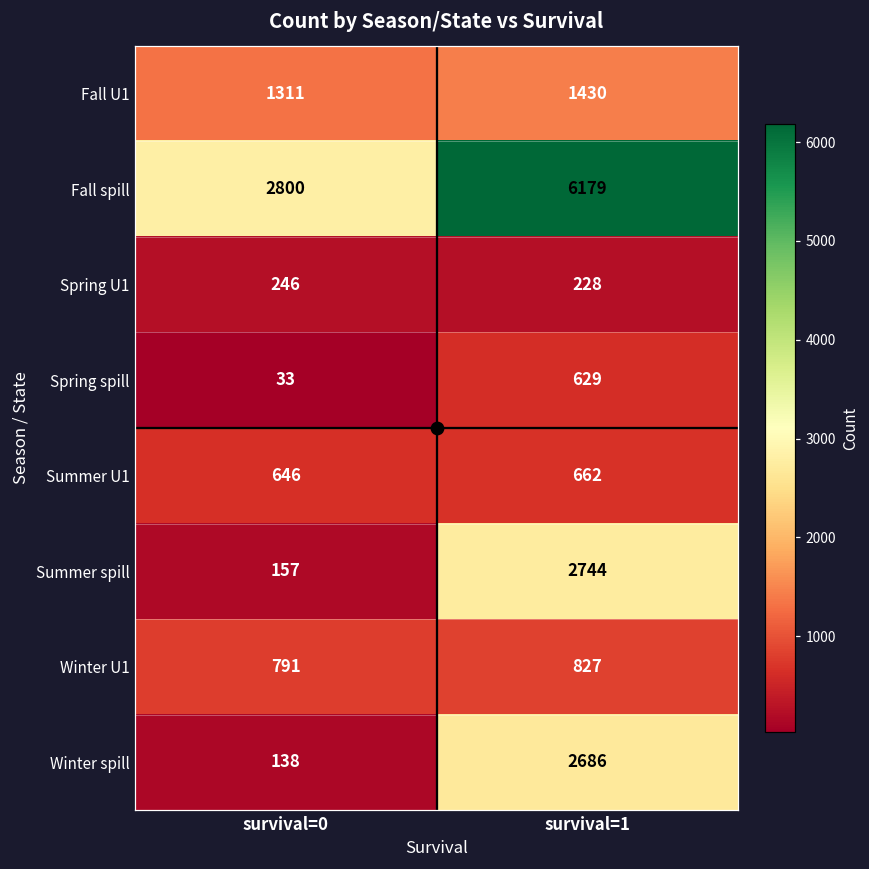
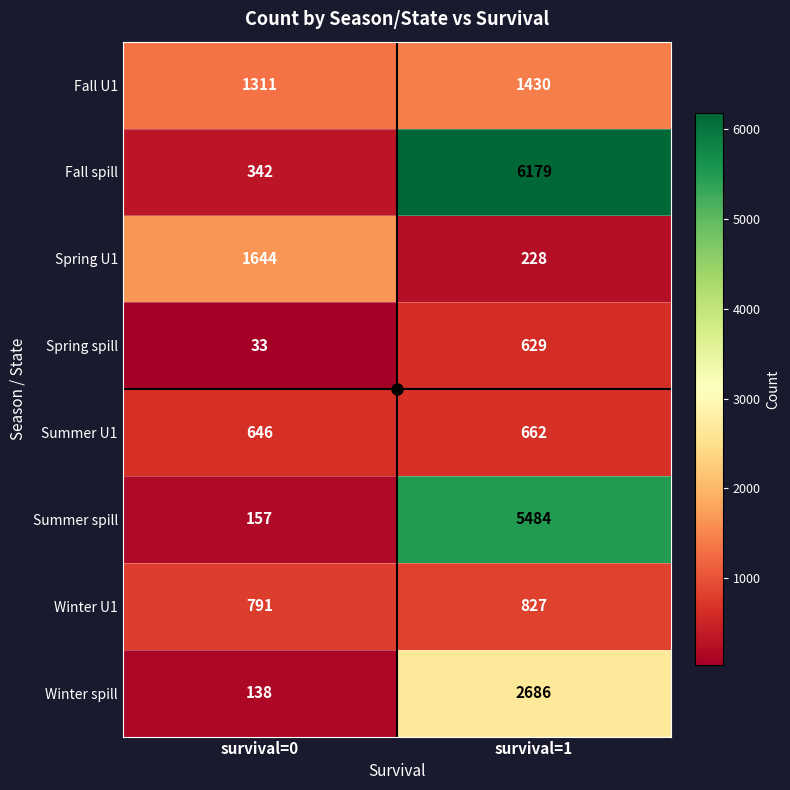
Fall spill, survival=0: 2800 -> 342
Spring U1, survival=0: 246 -> 1644
Summer spill, survival=1: 2744 -> 5484
